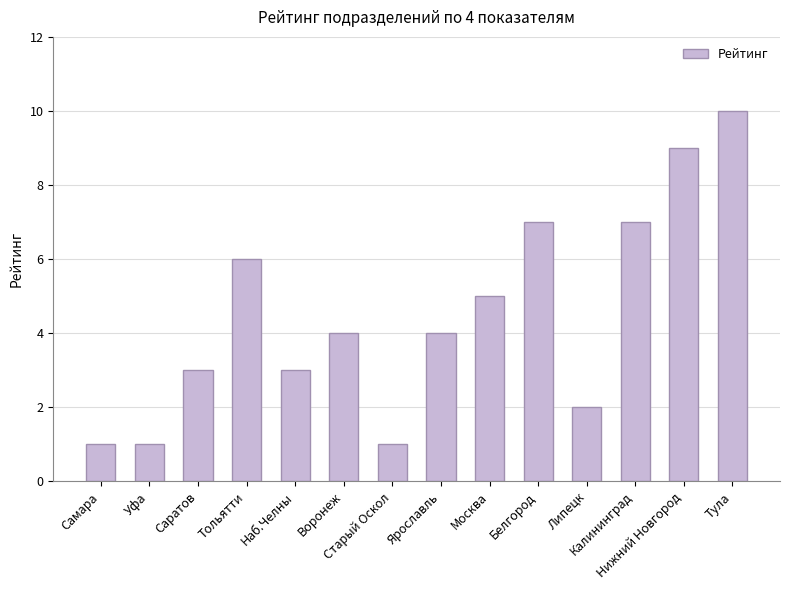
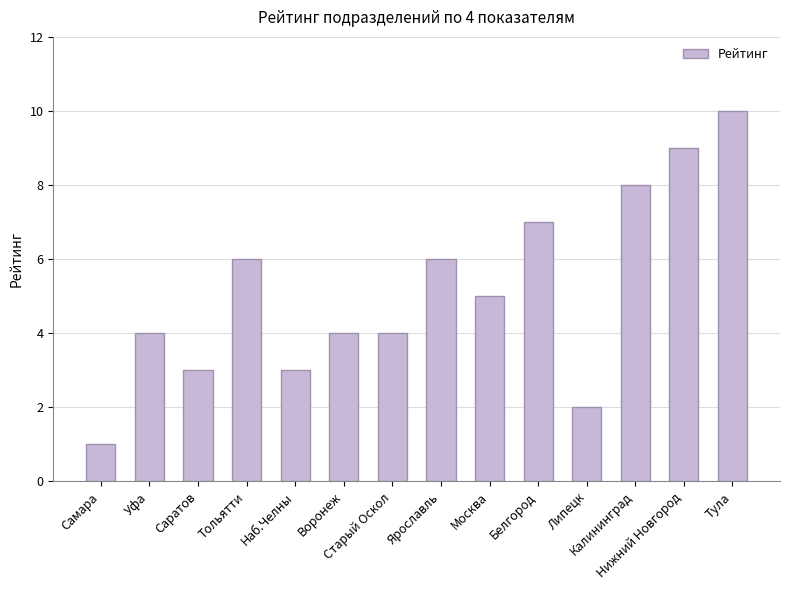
Уфа: 1 -> 4
Старый Оскол: 1 -> 4
Ярославль: 4 -> 6
Калининград: 7 -> 8
